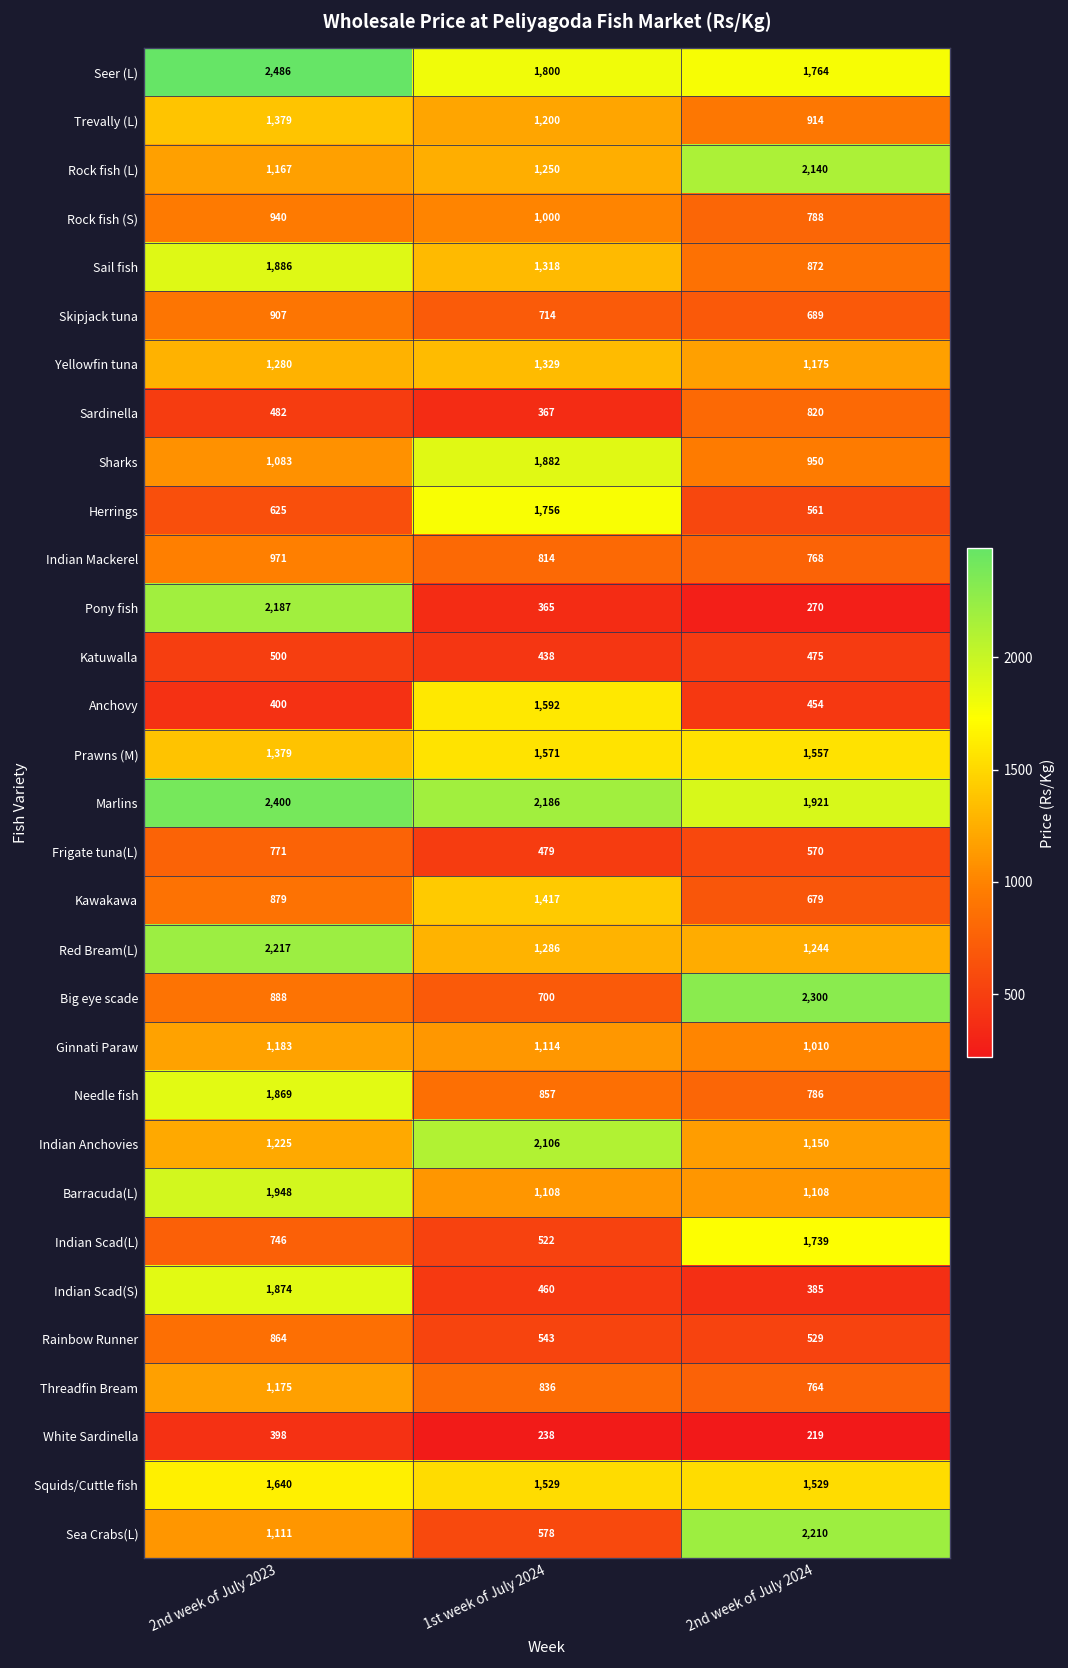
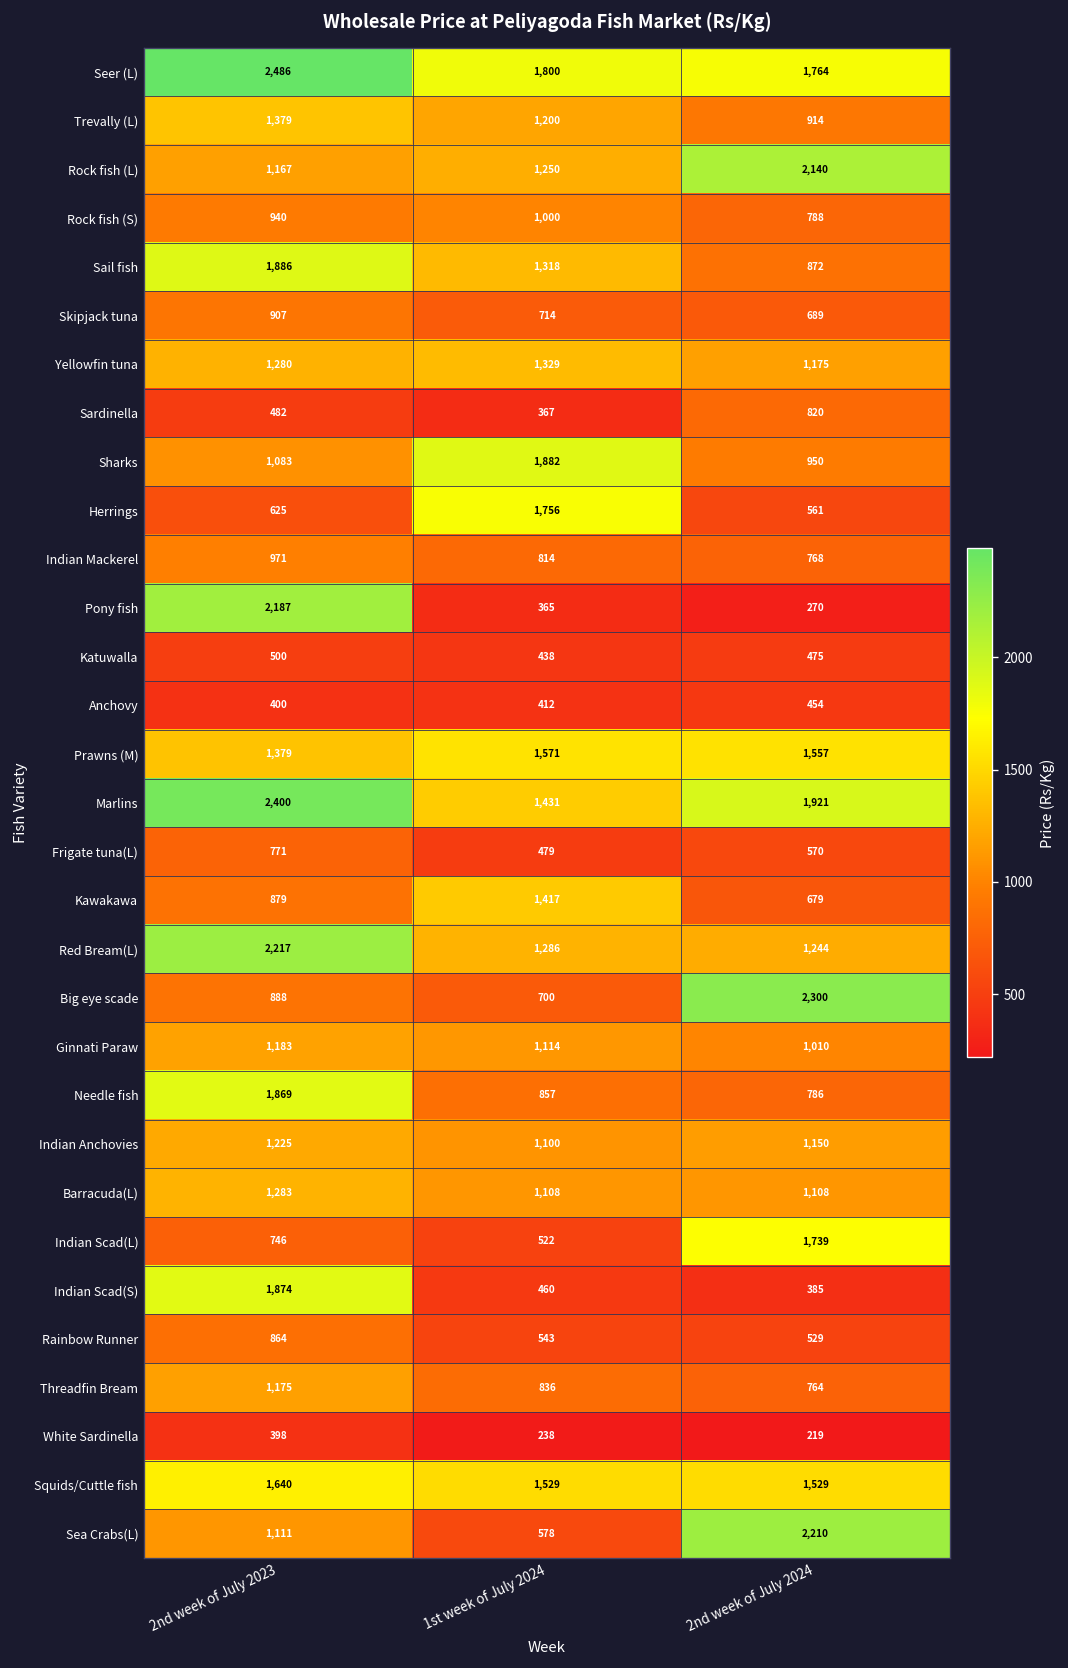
Anchovy, 1st week of July 2024: 1,592 -> 412
Marlins, 1st week of July 2024: 2,186 -> 1,431
Indian Anchovies, 1st week of July 2024: 2,106 -> 1,100
Barracuda(L), 2nd week of July 2023: 1,948 -> 1,283
